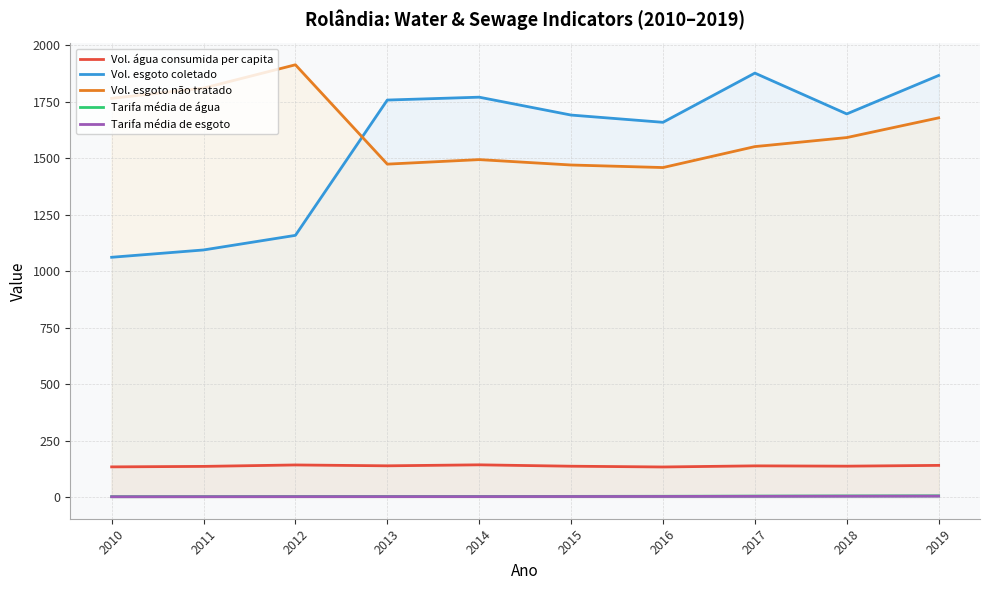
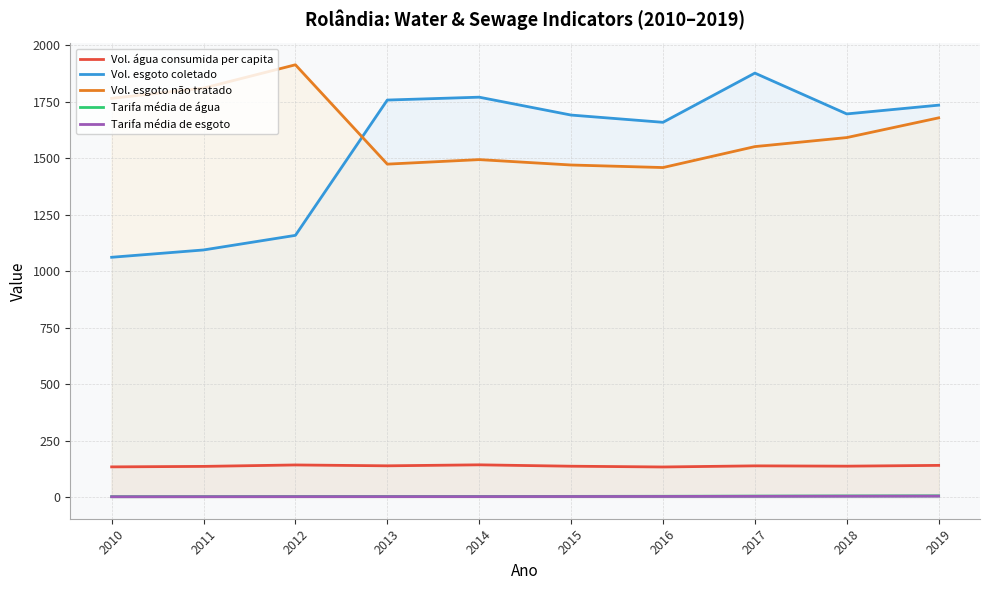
Vol. esgoto coletado, 2019: 1870 -> 1740
